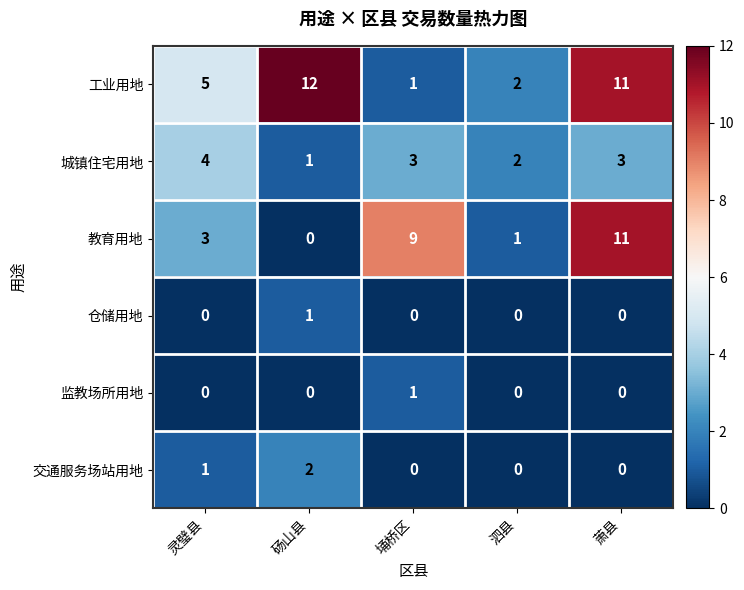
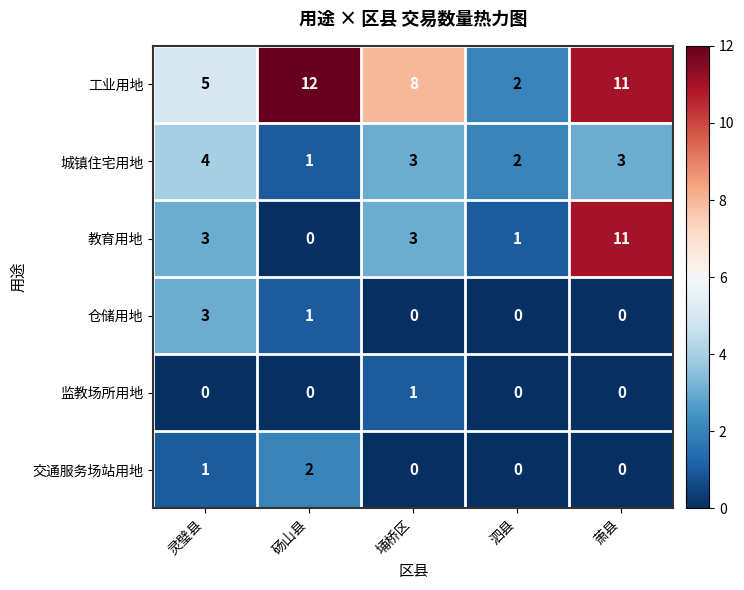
工业用地, 埇桥区: 1 -> 8
教育用地, 埇桥区: 9 -> 3
仓储用地, 灵璧县: 0 -> 3
